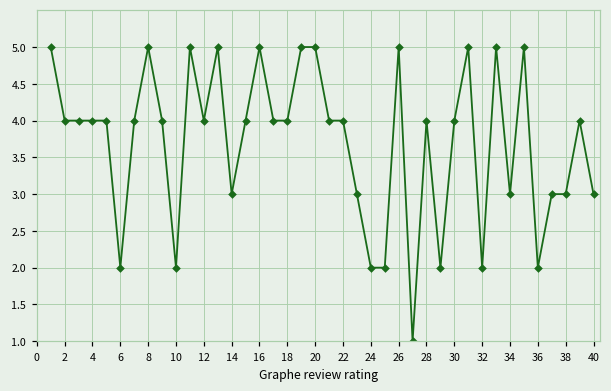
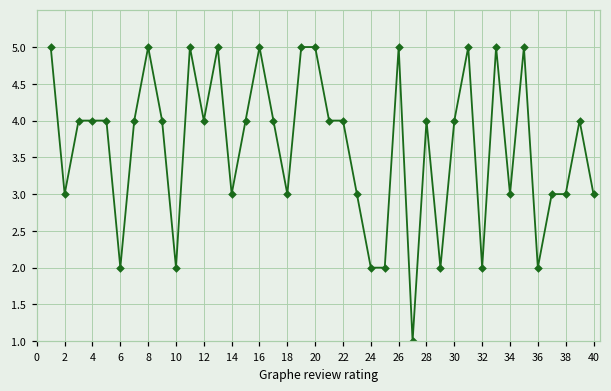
2: 4 -> 3
18: 4 -> 3
